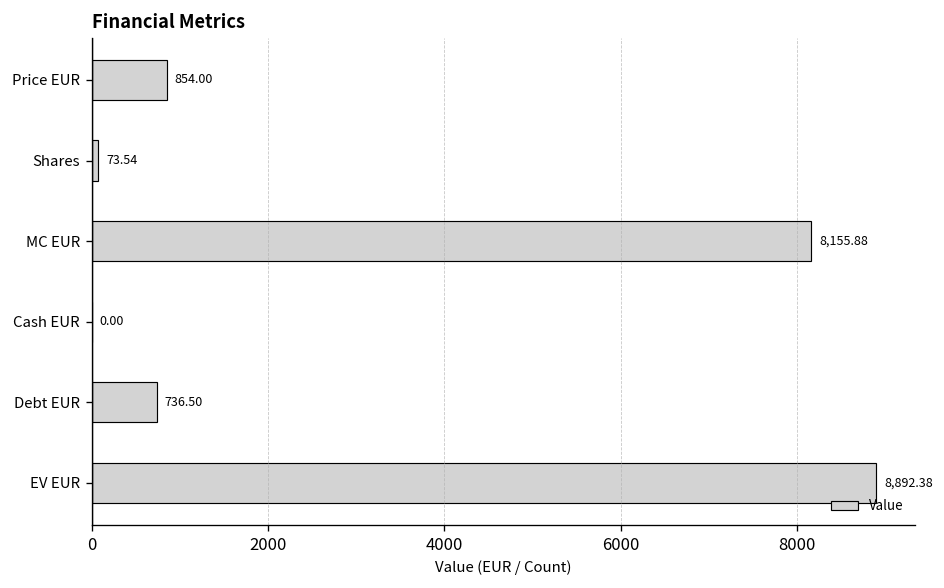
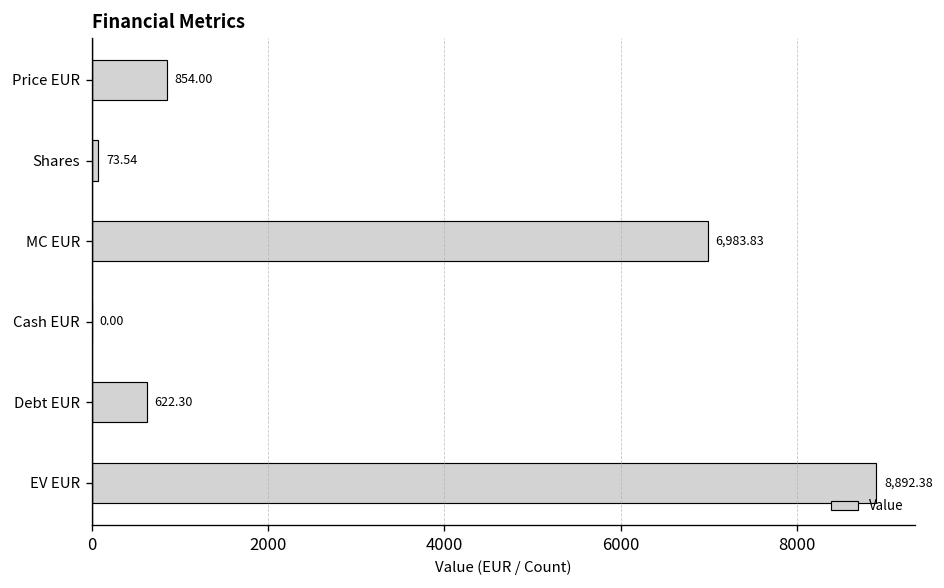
MC EUR: 8,155.88 -> 6,983.83
Debt EUR: 736.50 -> 622.30
